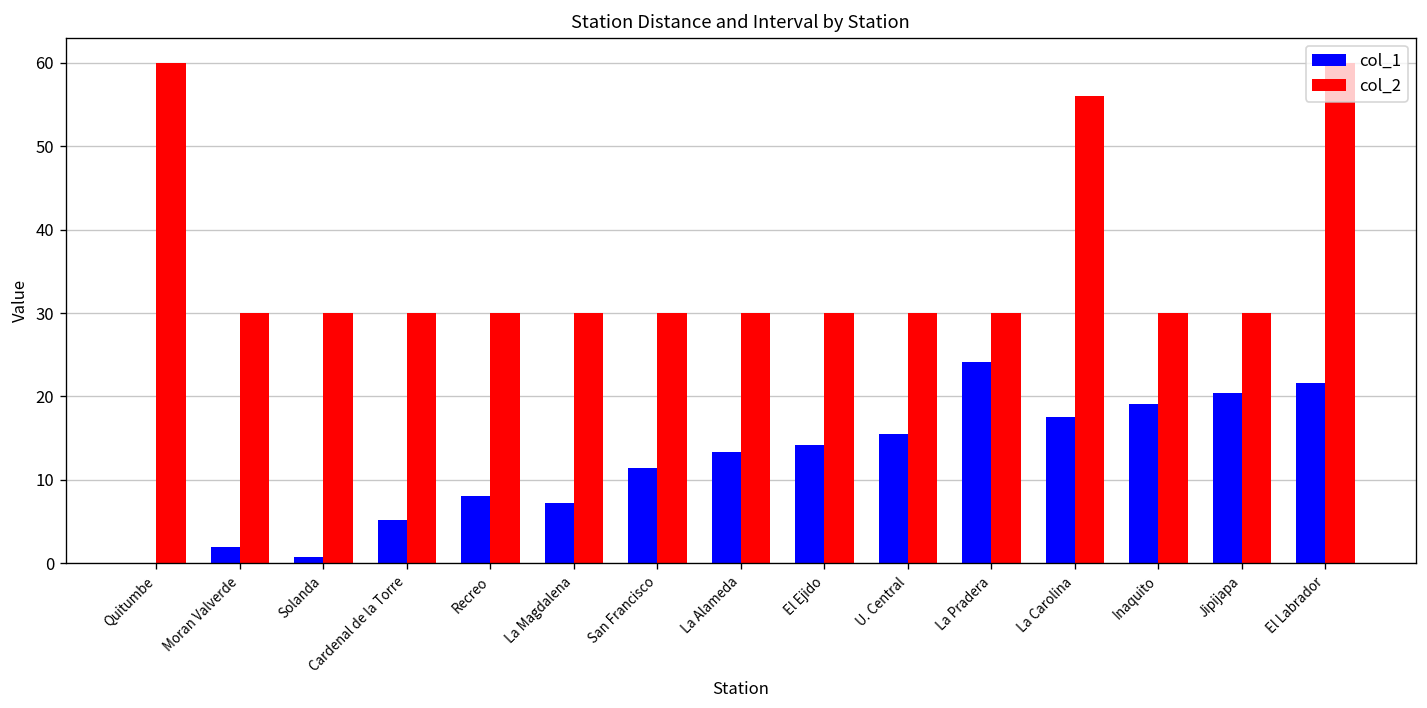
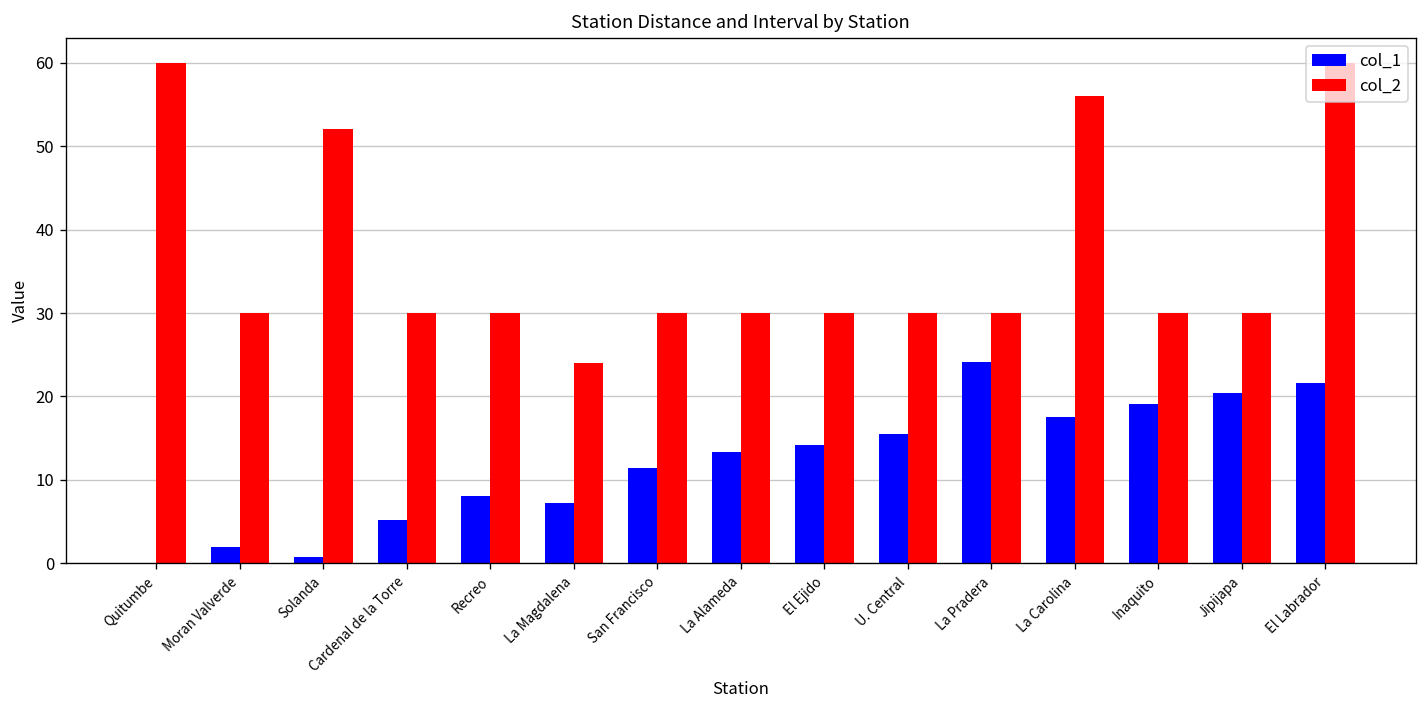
col_2, Solanda: 30 -> 52
col_2, La Magdalena: 30 -> 24
